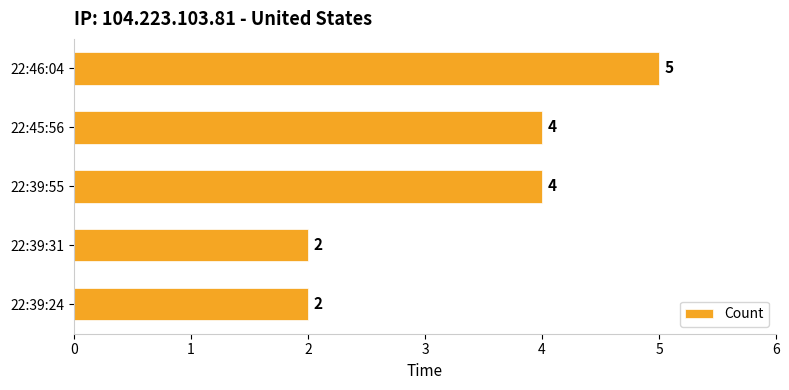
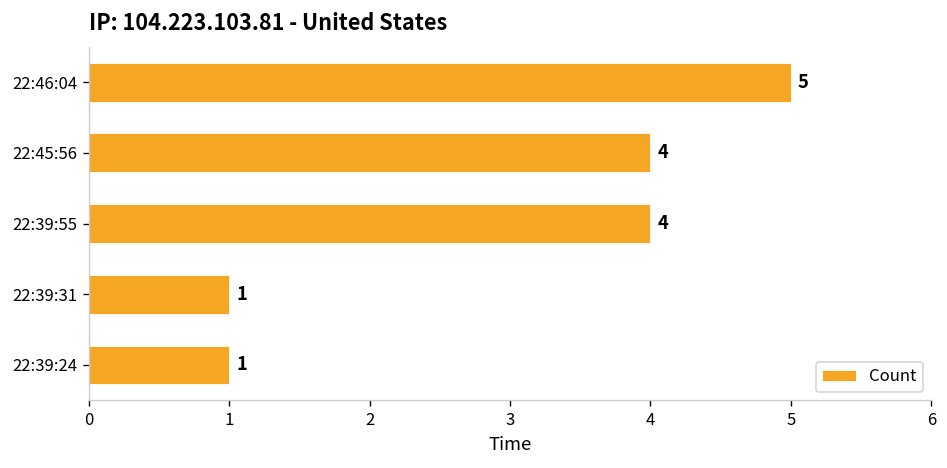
22:39:31: 2 -> 1
22:39:24: 2 -> 1
